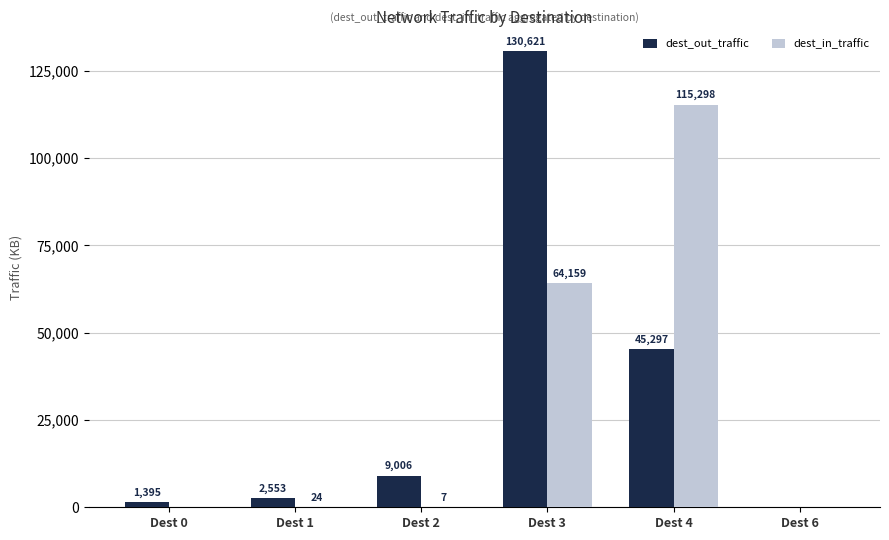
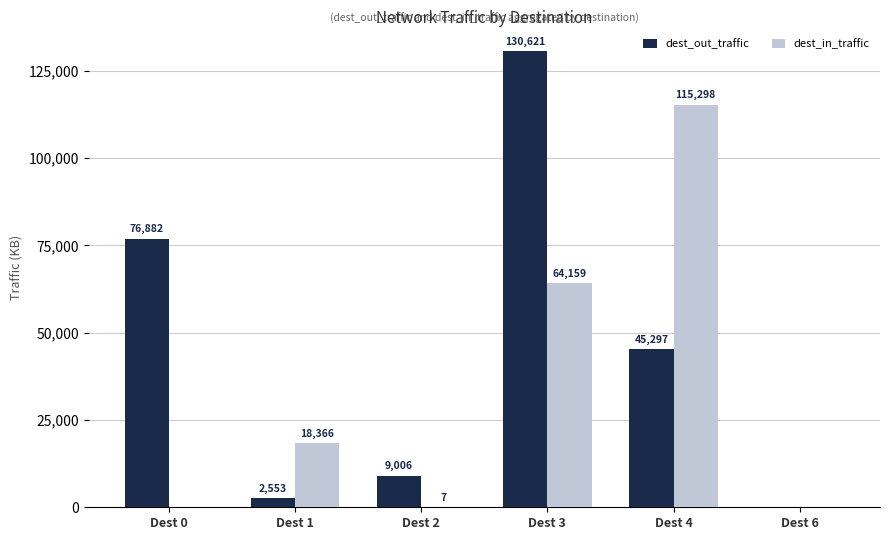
dest_out_traffic, Dest 0: 1,395 -> 76,882
dest_in_traffic, Dest 1: 24 -> 18,366
